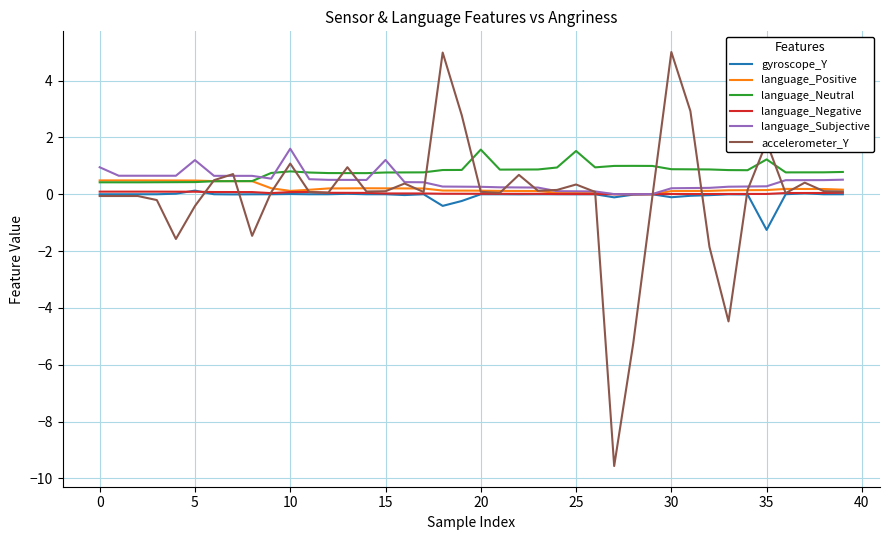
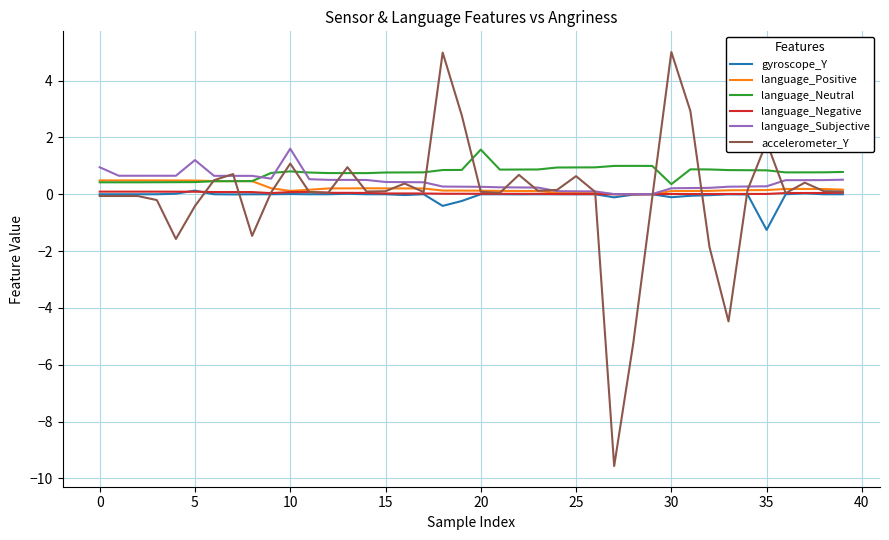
language_Subjective, 15: 1.2 -> 0.4
language_Neutral, 25: 1.5 -> 0.9
accelerometer_Y, 25: 0.3 -> 0.6
language_Neutral, 30: 0.9 -> 0.4
language_Neutral, 35: 1.2 -> 0.8
